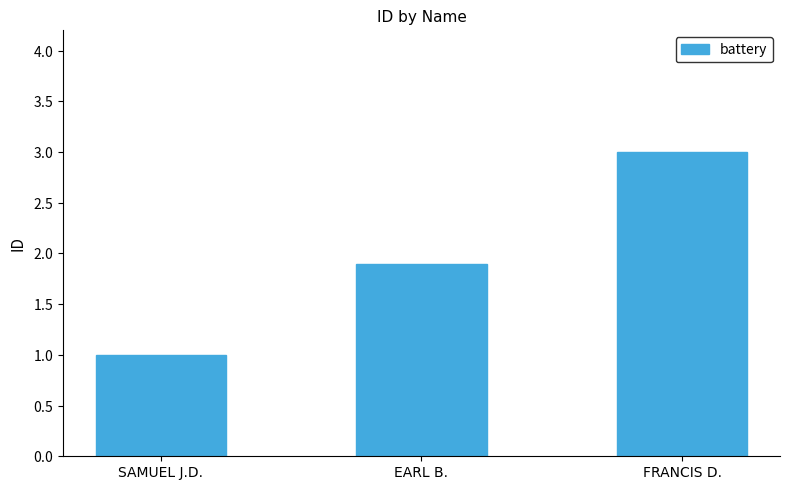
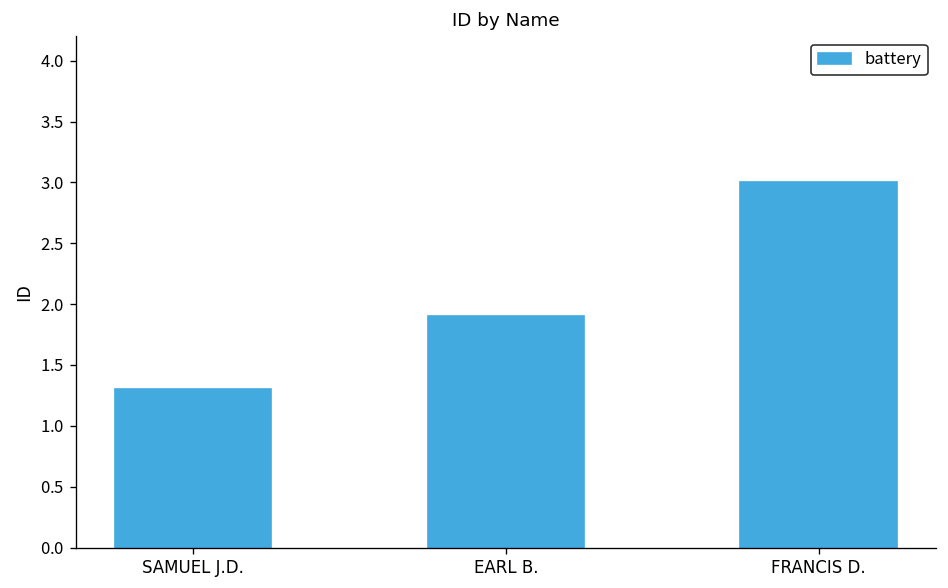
SAMUEL J.D.: 1.0 -> 1.3
